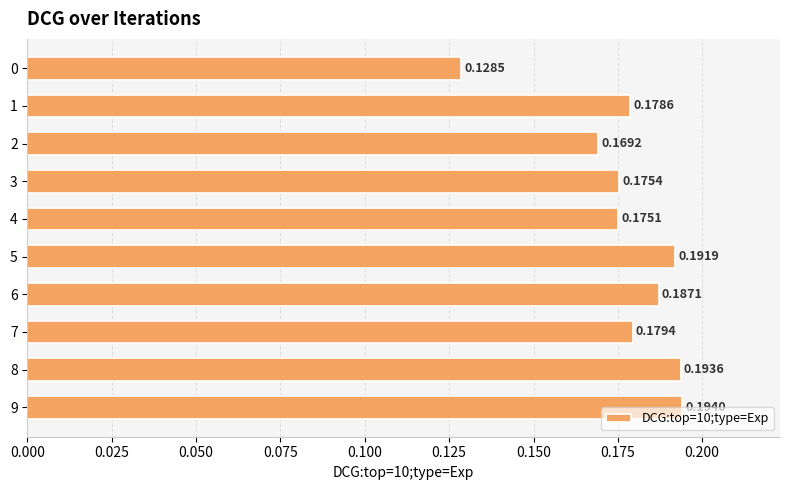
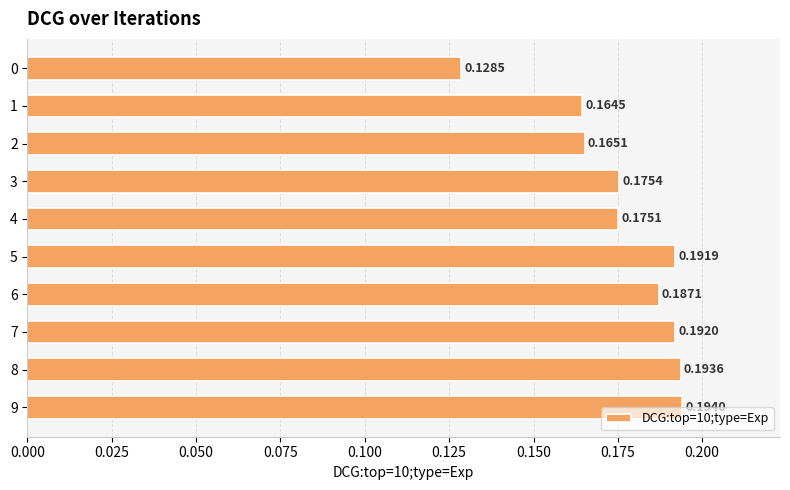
1: 0.1786 -> 0.1645
2: 0.1692 -> 0.1651
7: 0.1794 -> 0.1920
